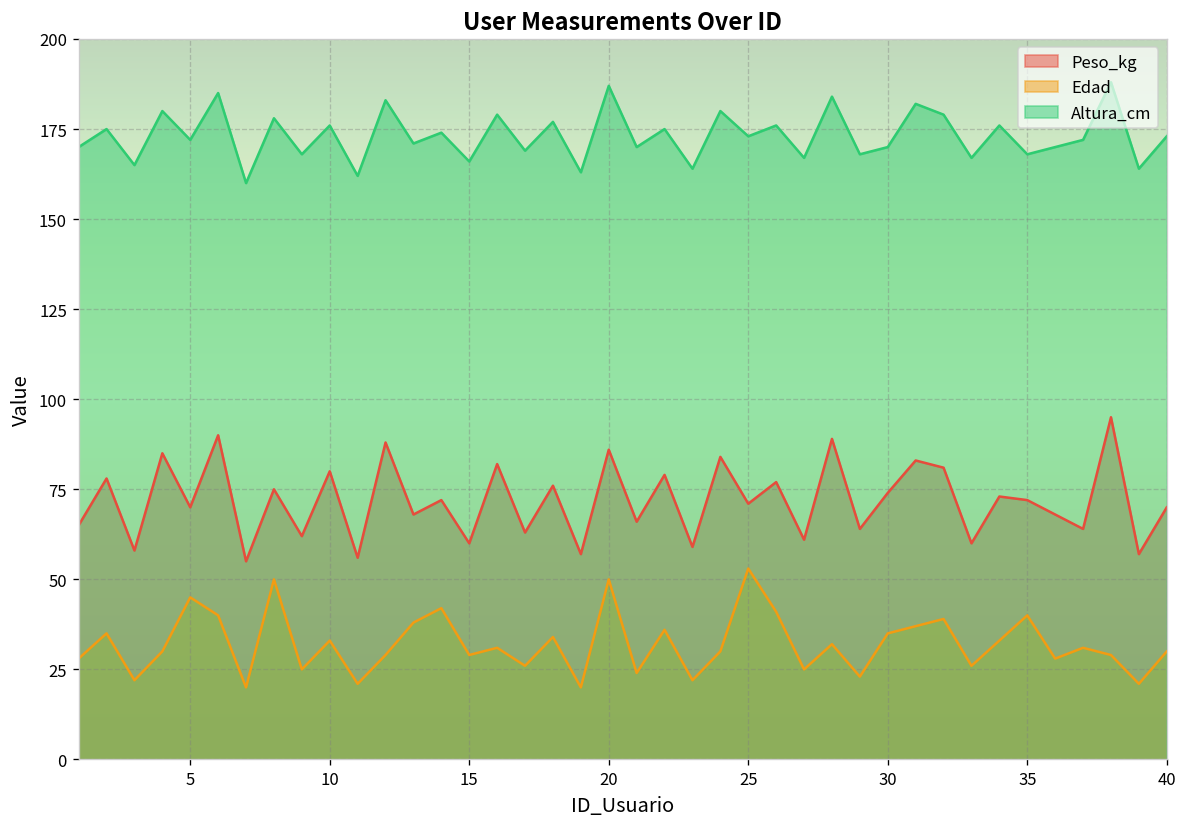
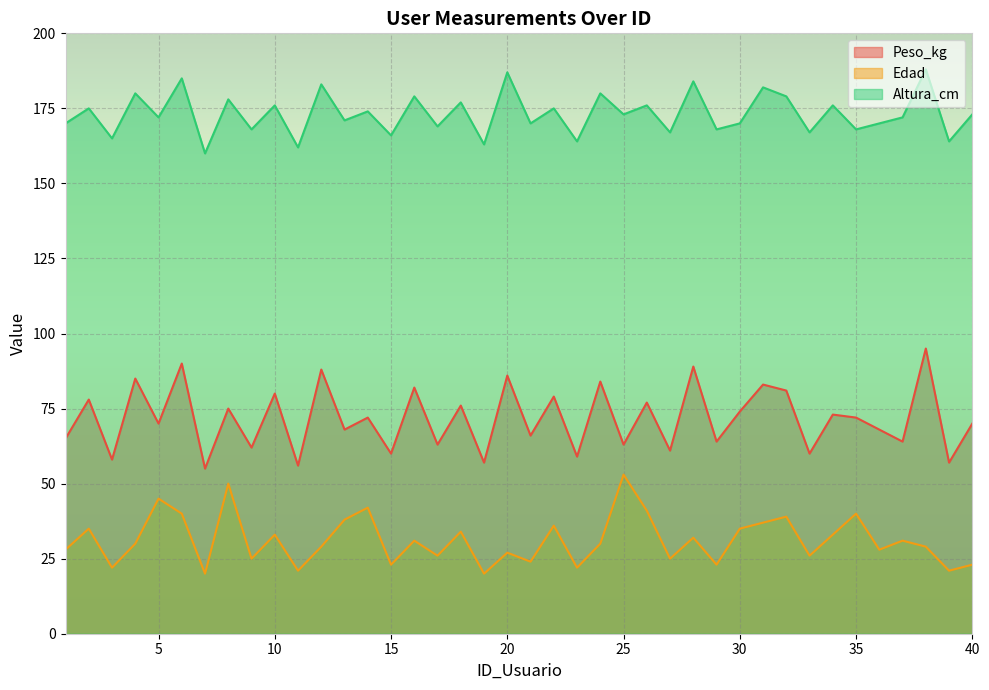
Edad, 15: 29 -> 23
Edad, 20: 50 -> 27
Peso_kg, 25: 71 -> 63
Edad, 40: 30 -> 23
